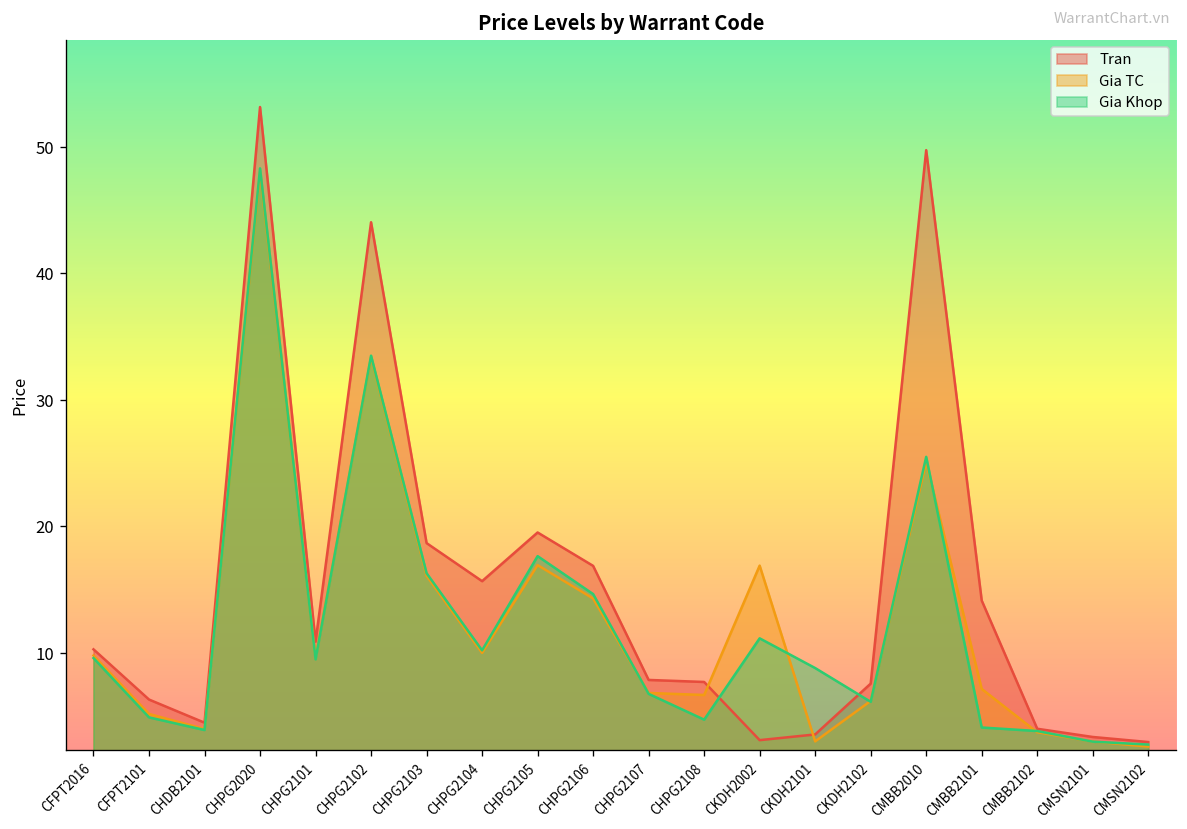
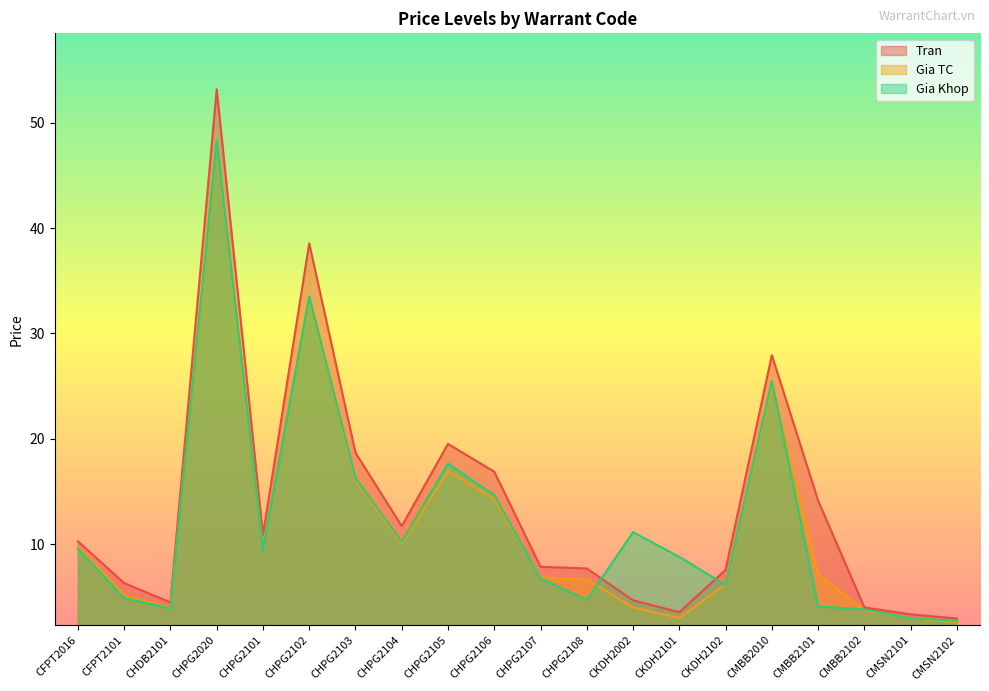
Tran, CHPG2102: 44.1 -> 38.6
Tran, CHPG2104: 15.7 -> 11.7
Tran, CKDH2002: 3.1 -> 4.7
Gia TC, CKDH2002: 16.9 -> 4.0
Tran, CMBB2010: 49.8 -> 27.9
